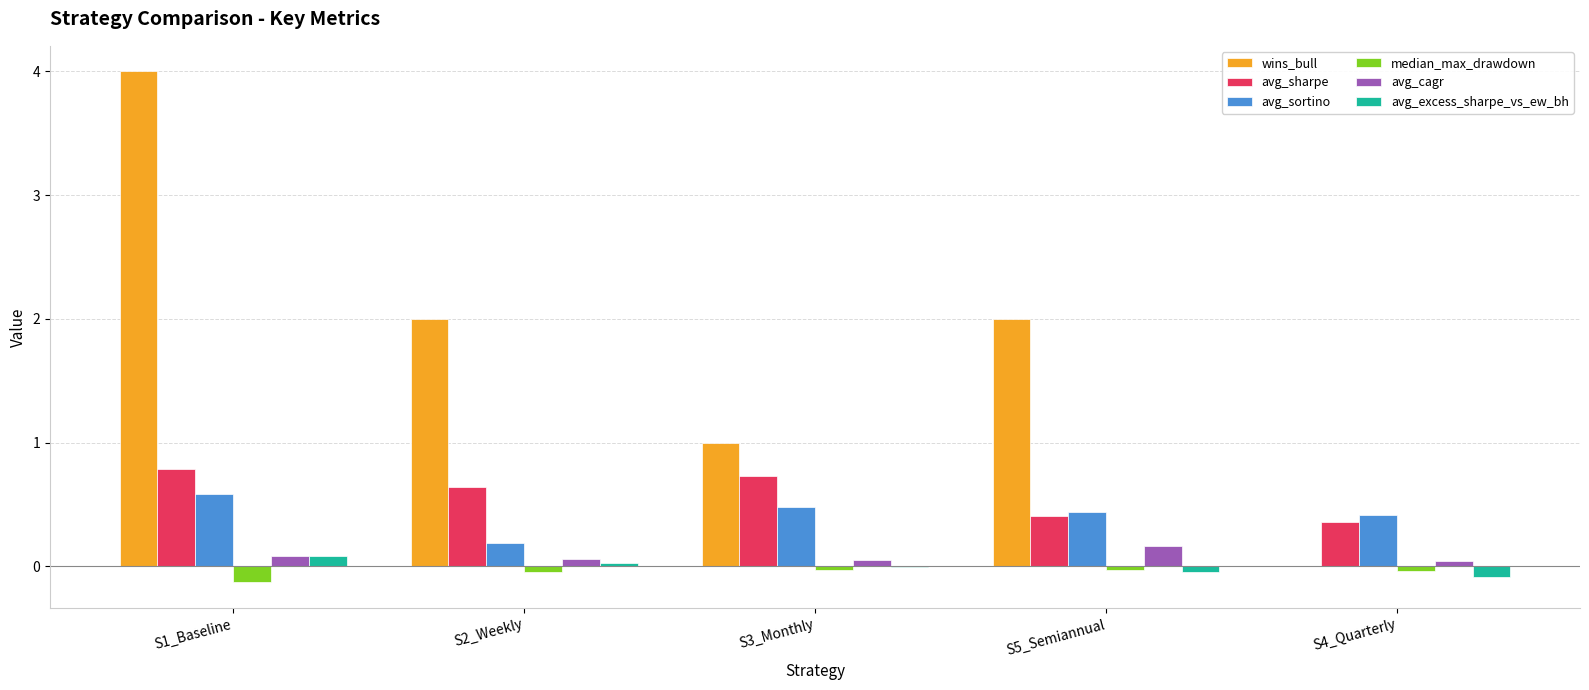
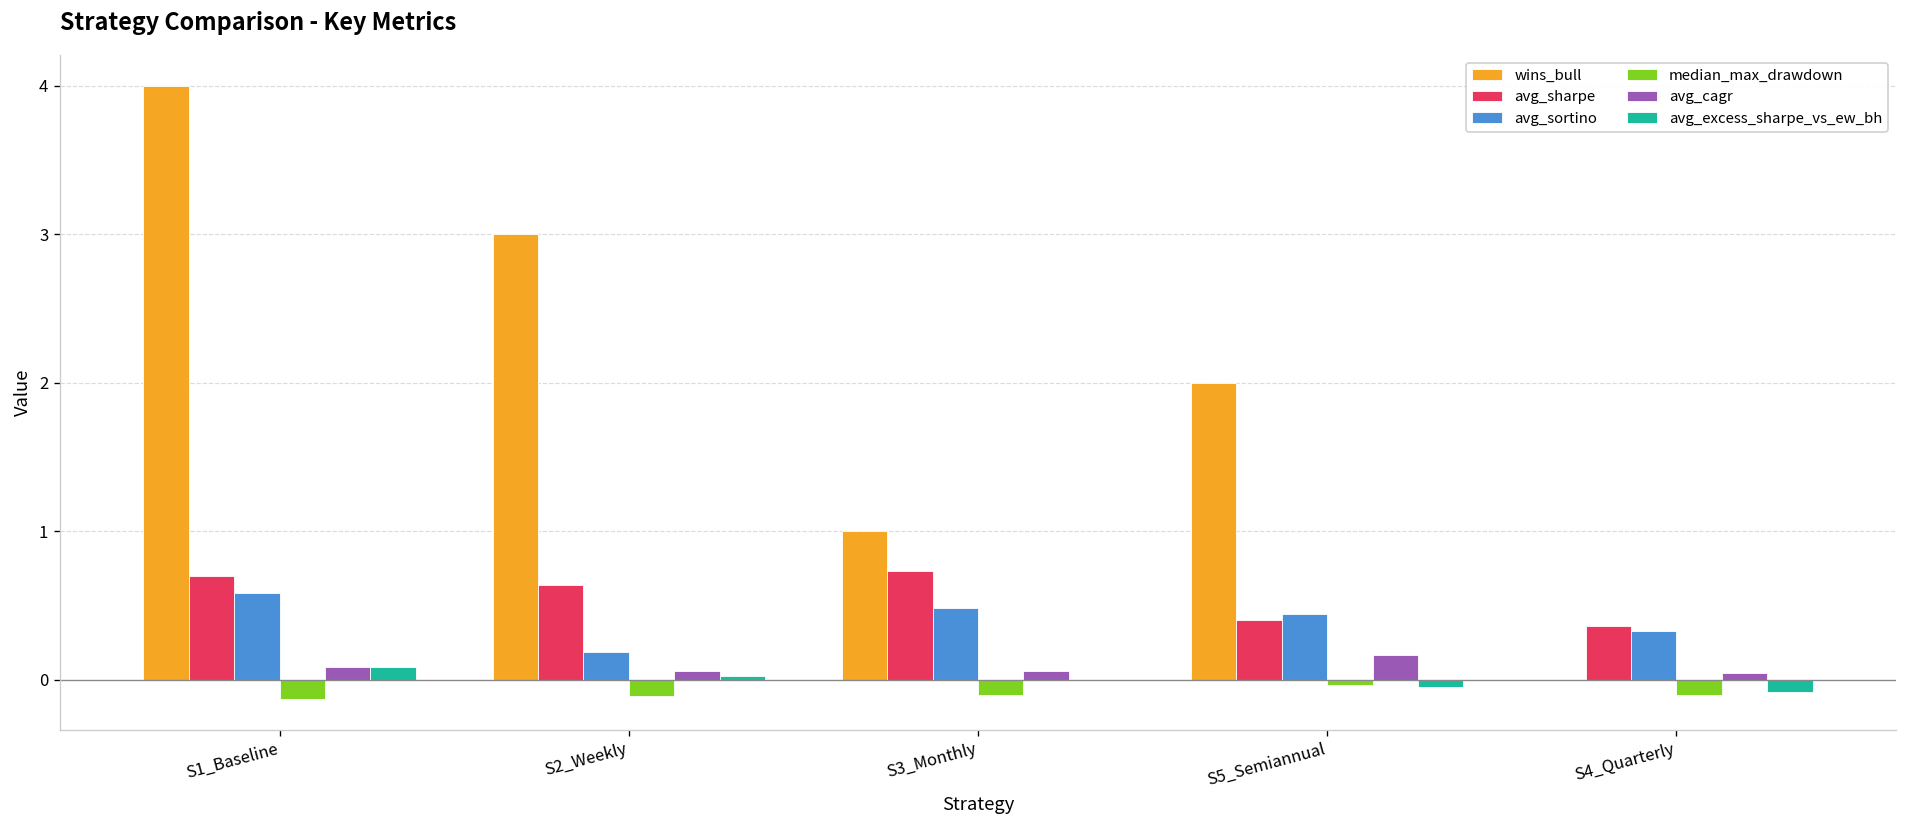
avg_sharpe, S1_Baseline: 0.79 -> 0.70
wins_bull, S2_Weekly: 2 -> 3
median_max_drawdown, S2_Weekly: -0.04 -> -0.11
median_max_drawdown, S3_Monthly: -0.03 -> -0.10
avg_sortino, S4_Quarterly: 0.41 -> 0.33
median_max_drawdown, S4_Quarterly: -0.04 -> -0.10
